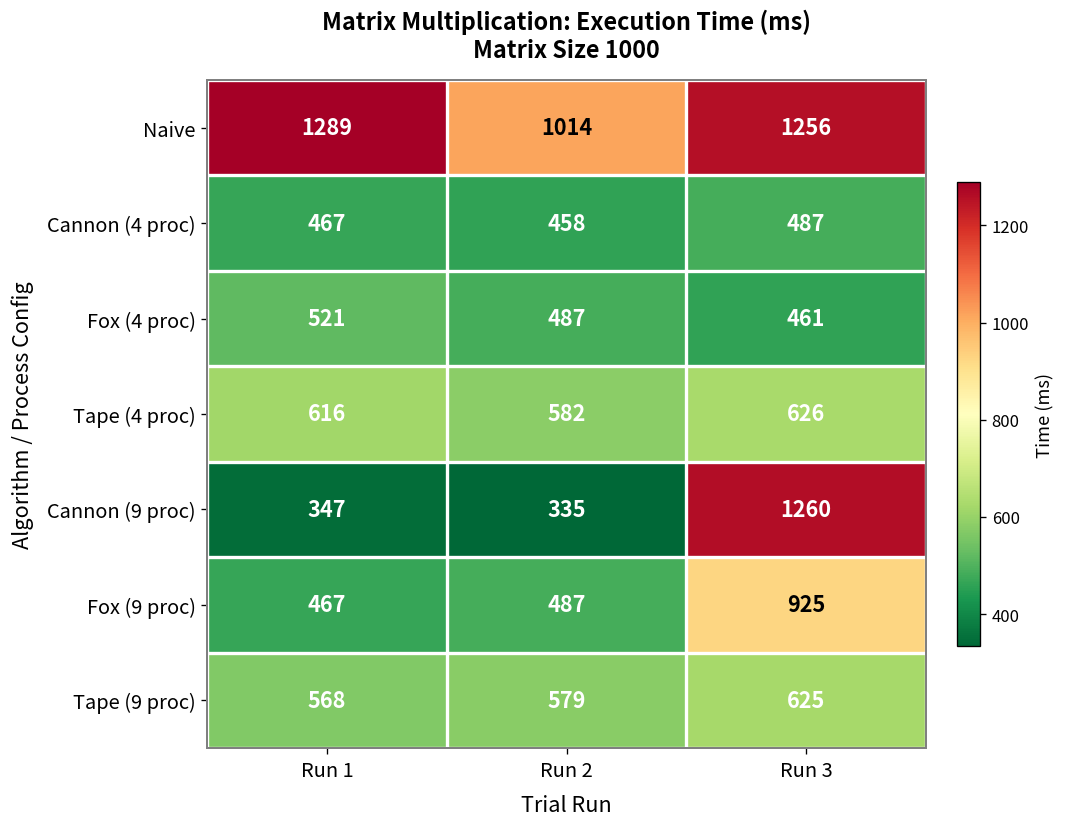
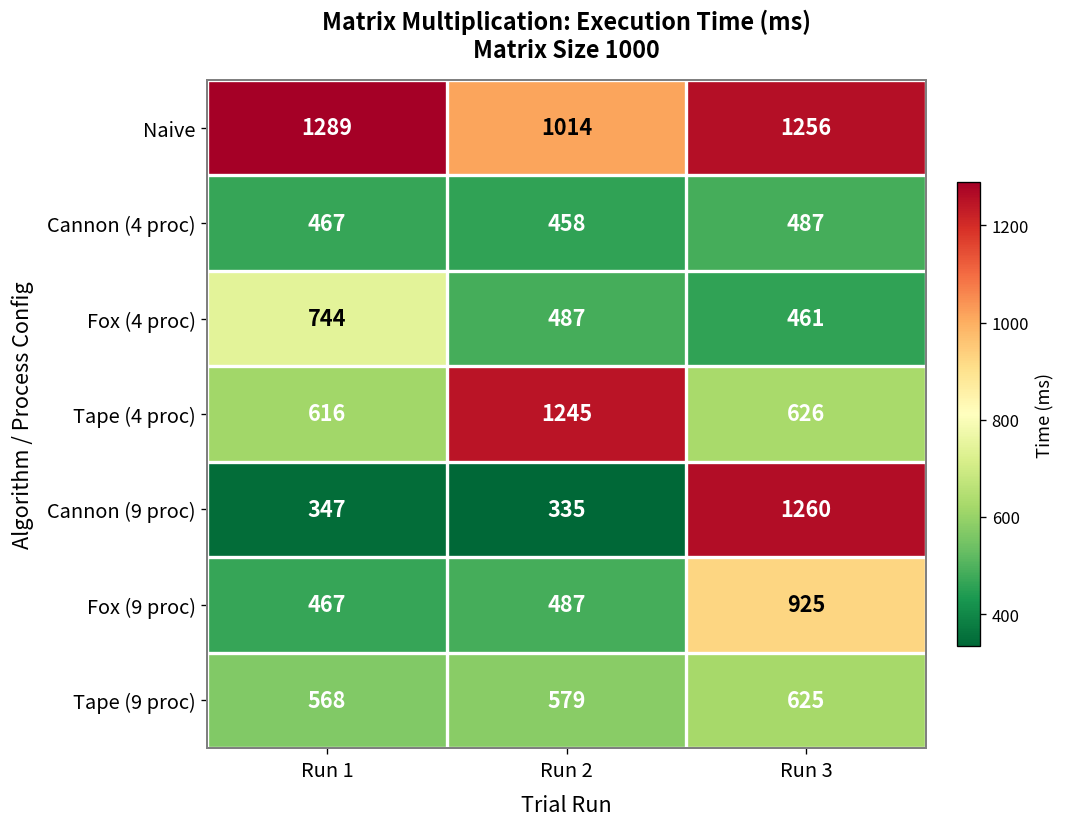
Fox (4 proc), Run 1: 521 -> 744
Tape (4 proc), Run 2: 582 -> 1245
